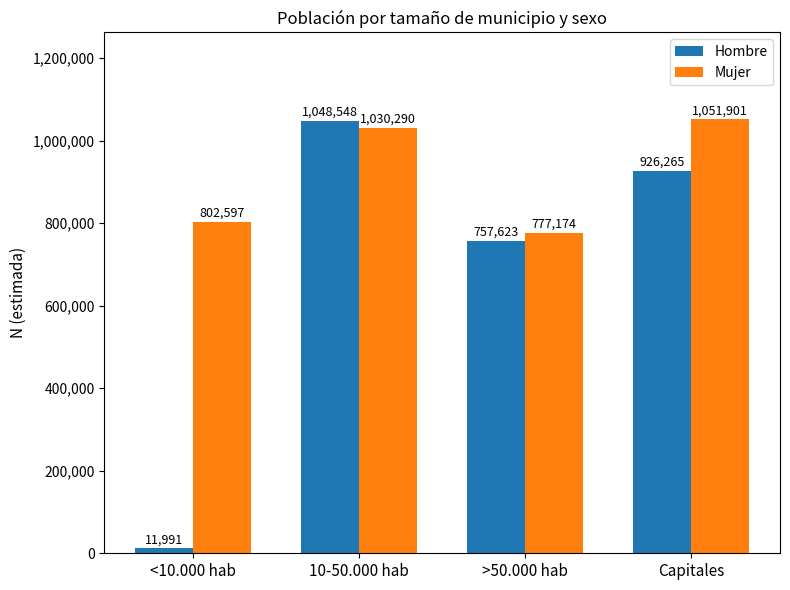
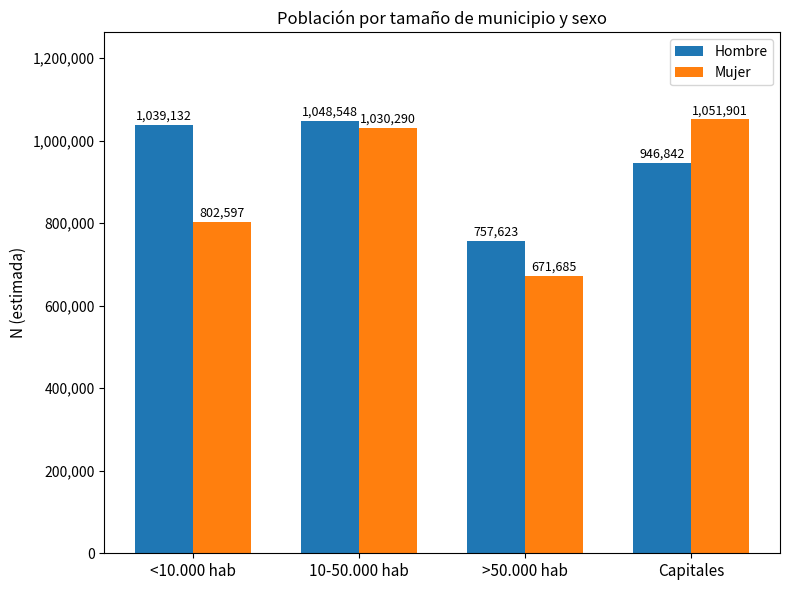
Hombre, <10.000 hab: 11,991 -> 1,039,132
Mujer, >50.000 hab: 777,174 -> 671,685
Hombre, Capitales: 926,265 -> 946,842
